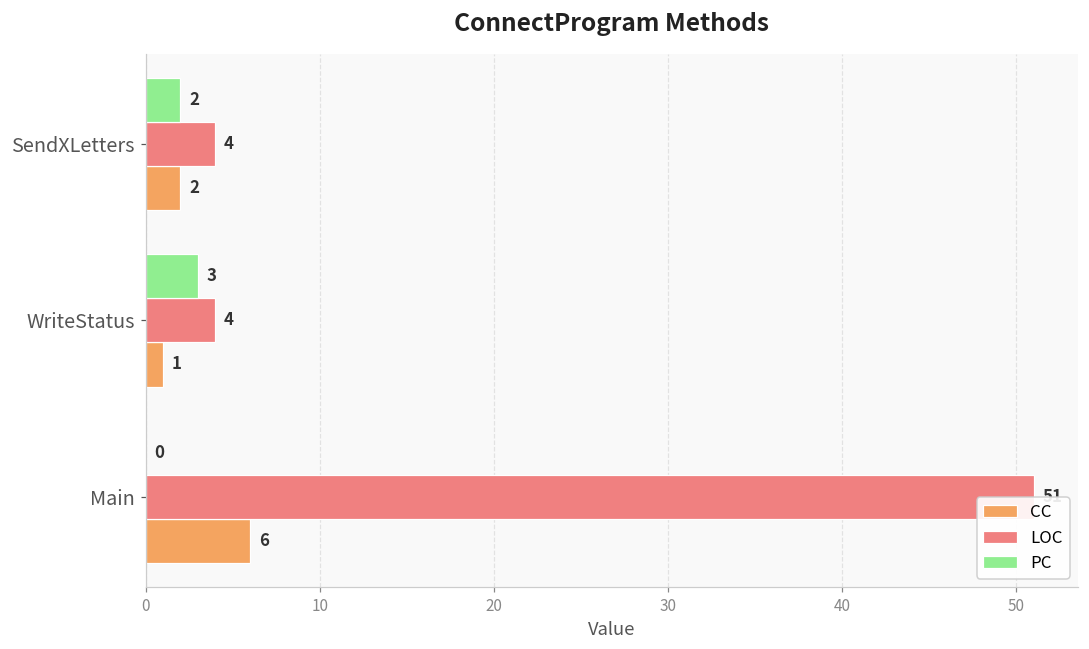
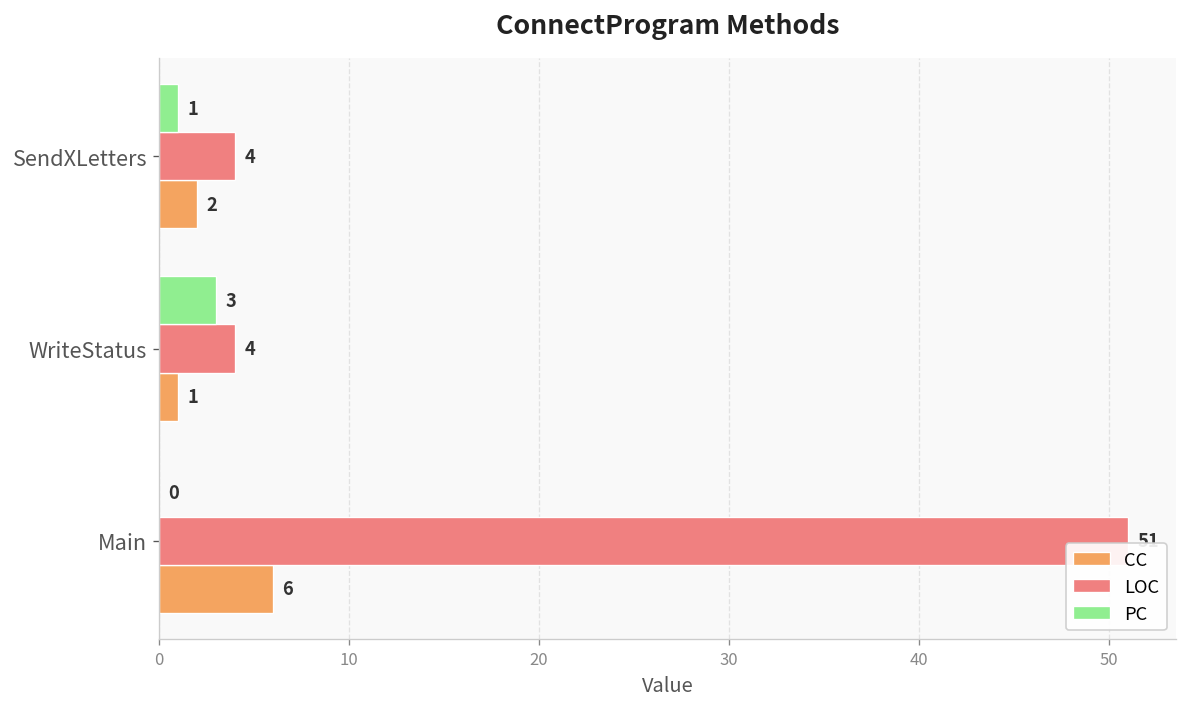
PC, SendXLetters: 2 -> 1
